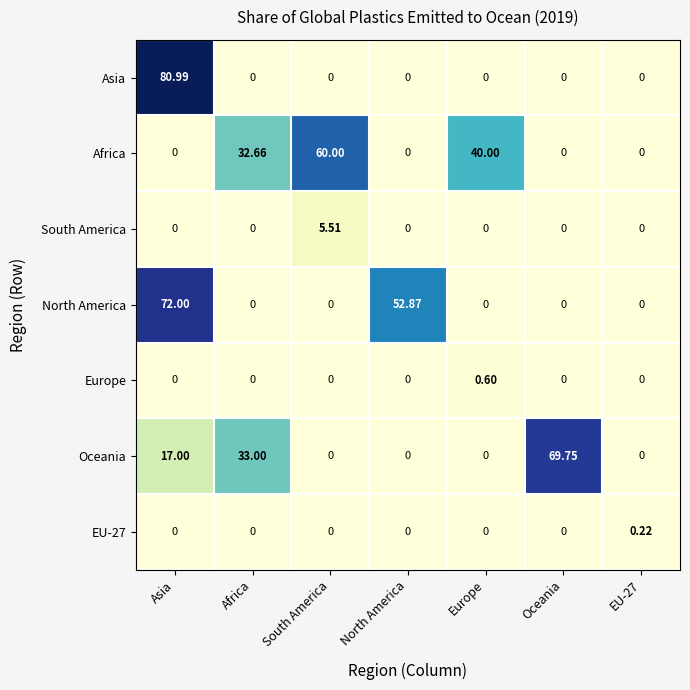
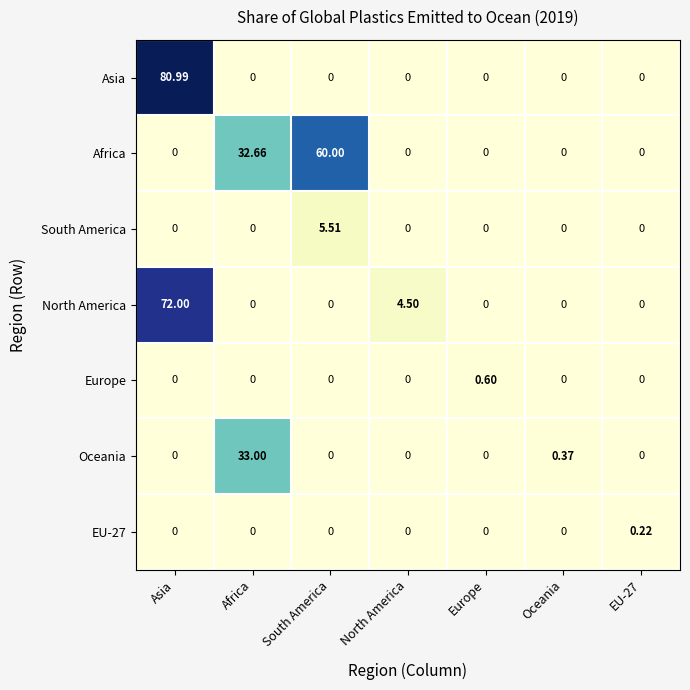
Africa, Europe: 40.00 -> 0
North America, North America: 52.87 -> 4.50
Oceania, Asia: 17.00 -> 0
Oceania, Oceania: 69.75 -> 0.37
